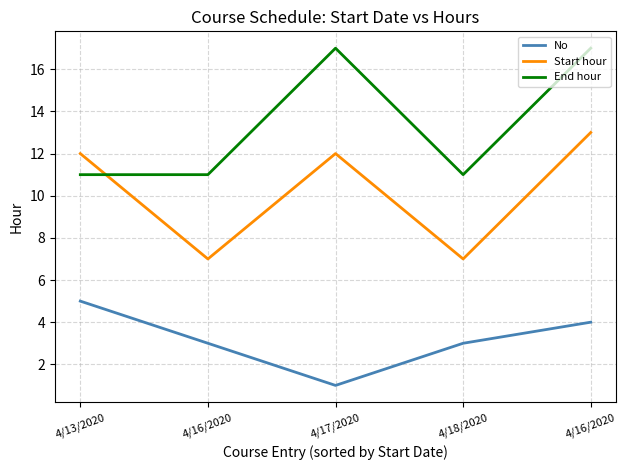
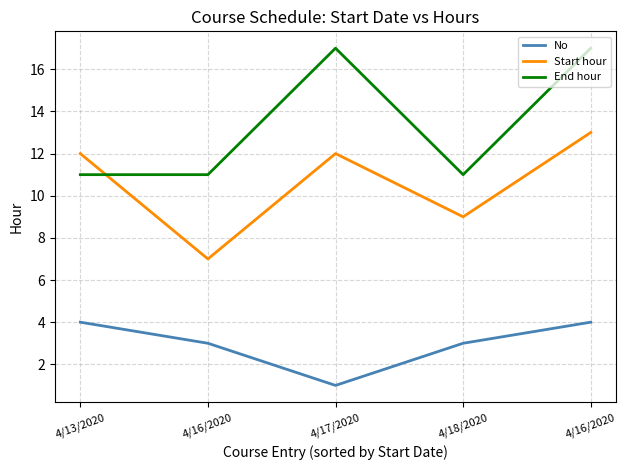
No, 4/13/2020: 5 -> 4
Start hour, 4/18/2020: 7 -> 9
